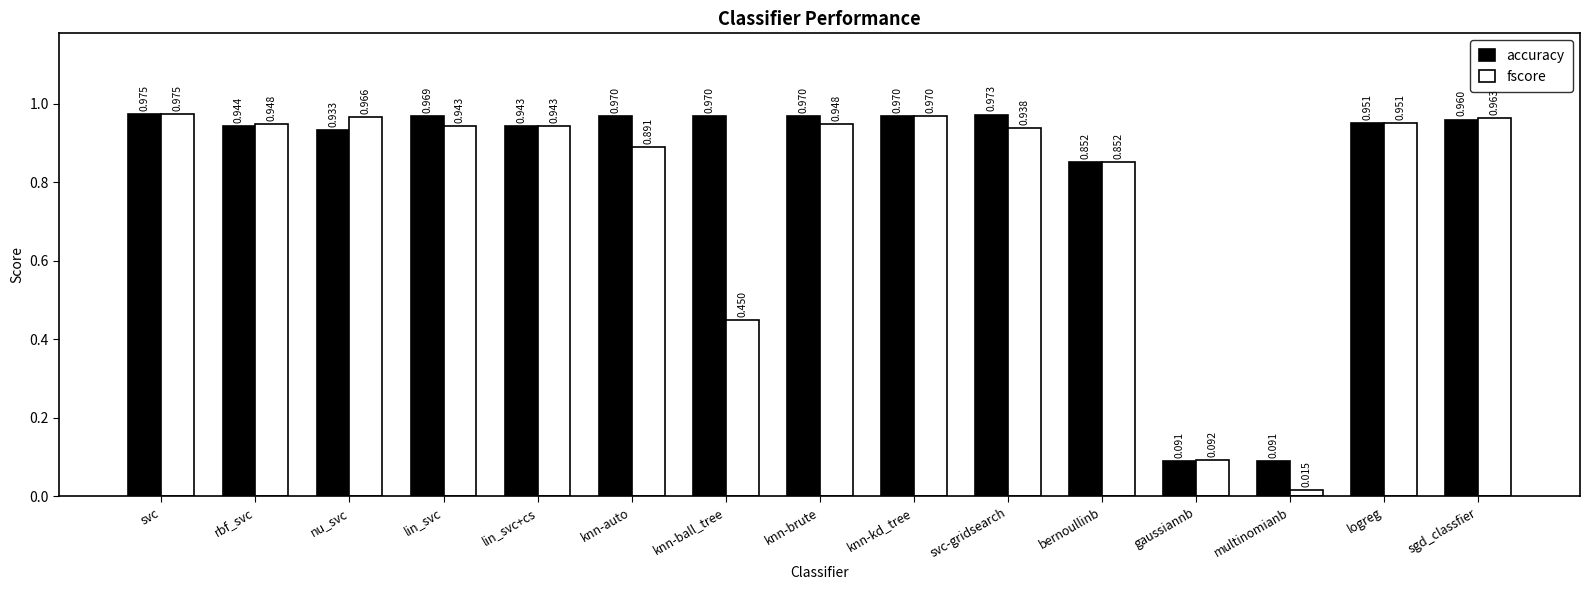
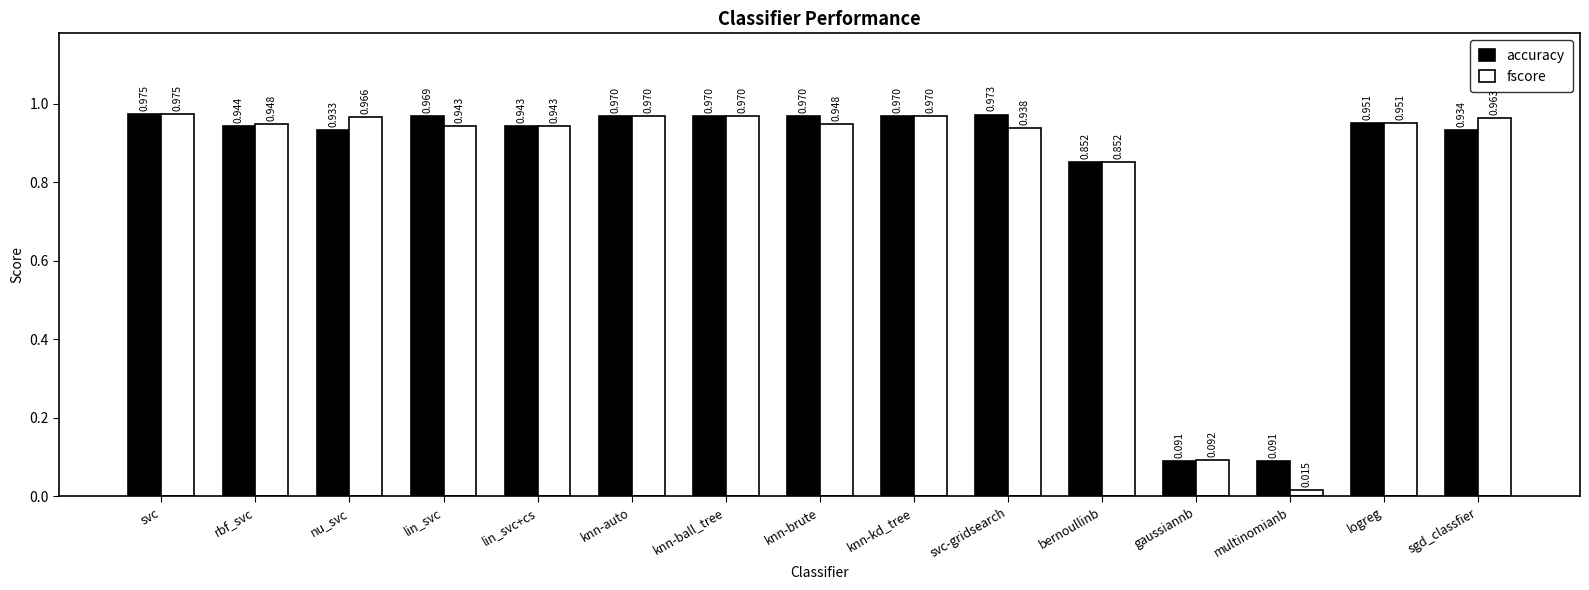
fscore, knn-auto: 0.891 -> 0.970
fscore, knn-ball_tree: 0.450 -> 0.970
accuracy, sgd_classfier: 0.960 -> 0.934
